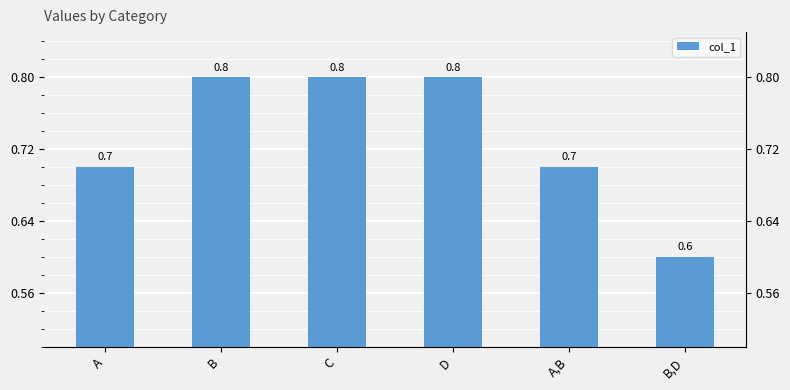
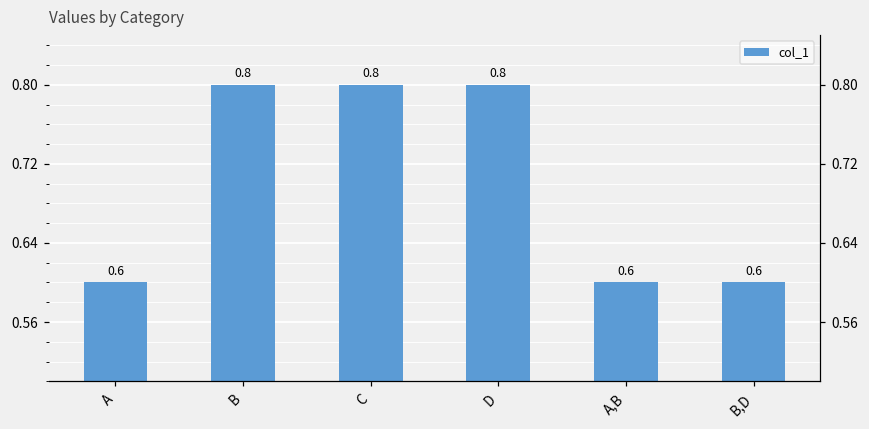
A: 0.7 -> 0.6
A,B: 0.7 -> 0.6
